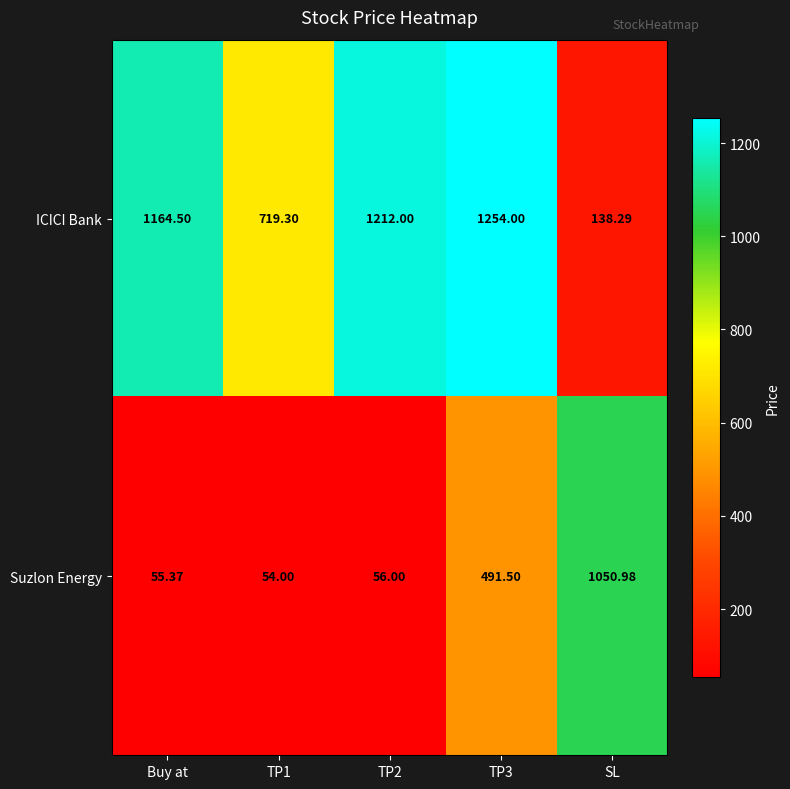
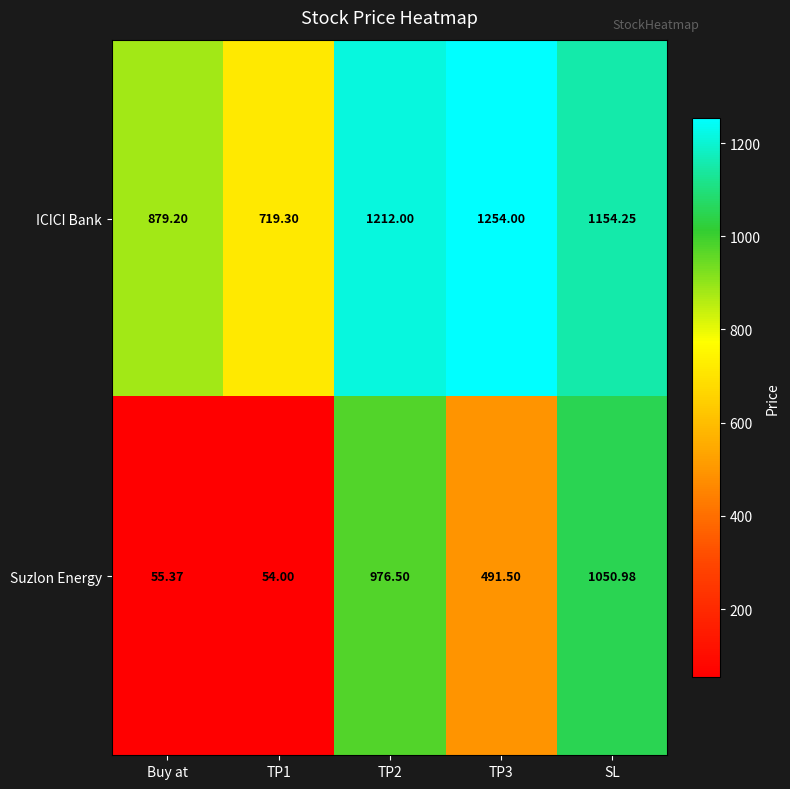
ICICI Bank, Buy at: 1164.50 -> 879.20
ICICI Bank, SL: 138.29 -> 1154.25
Suzlon Energy, TP2: 56.00 -> 976.50
